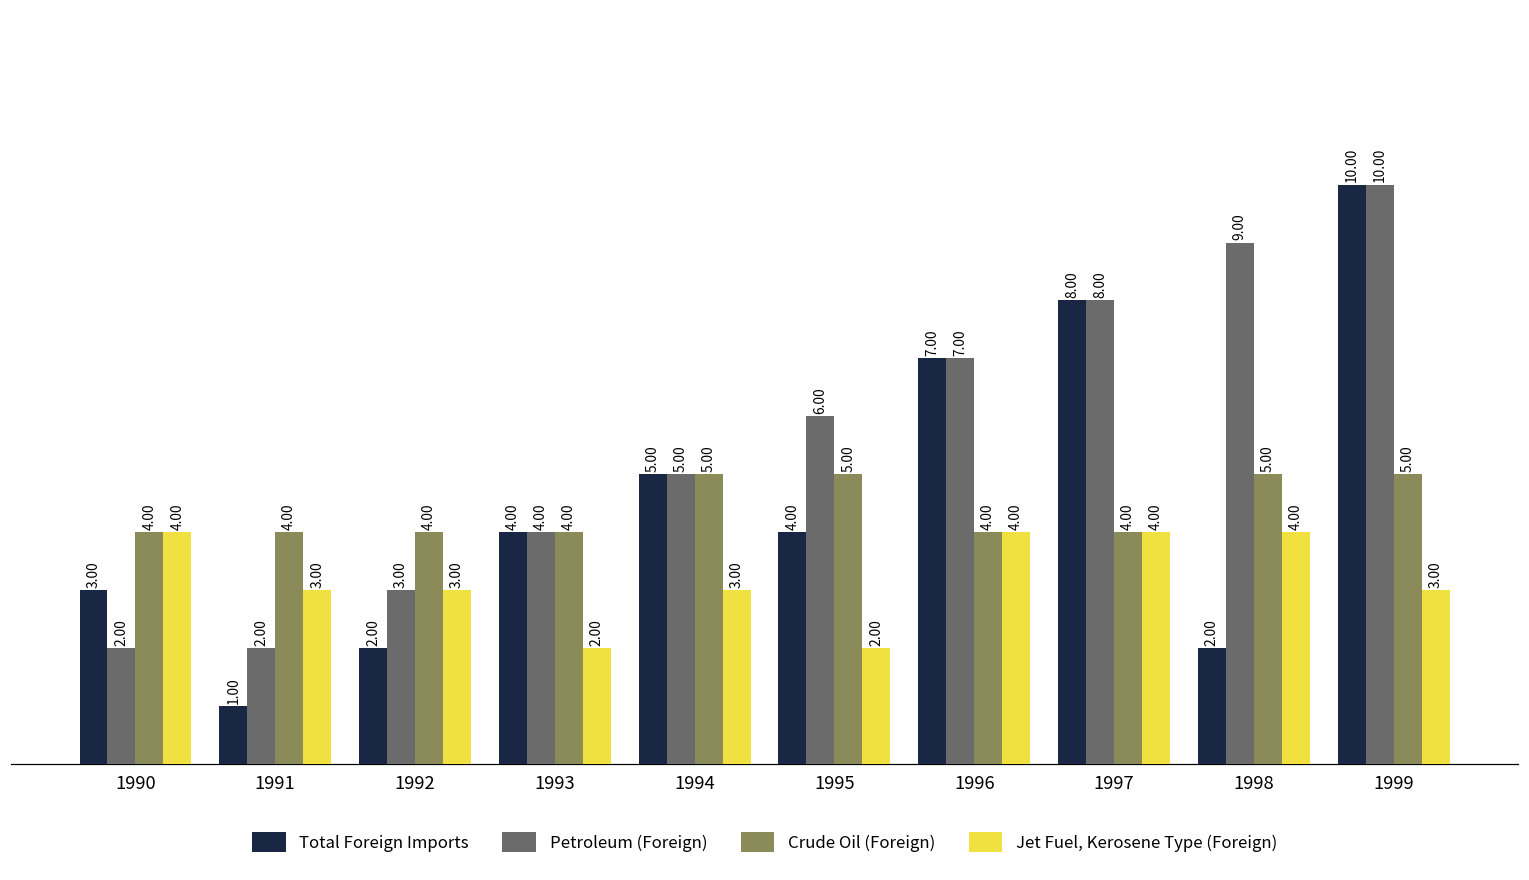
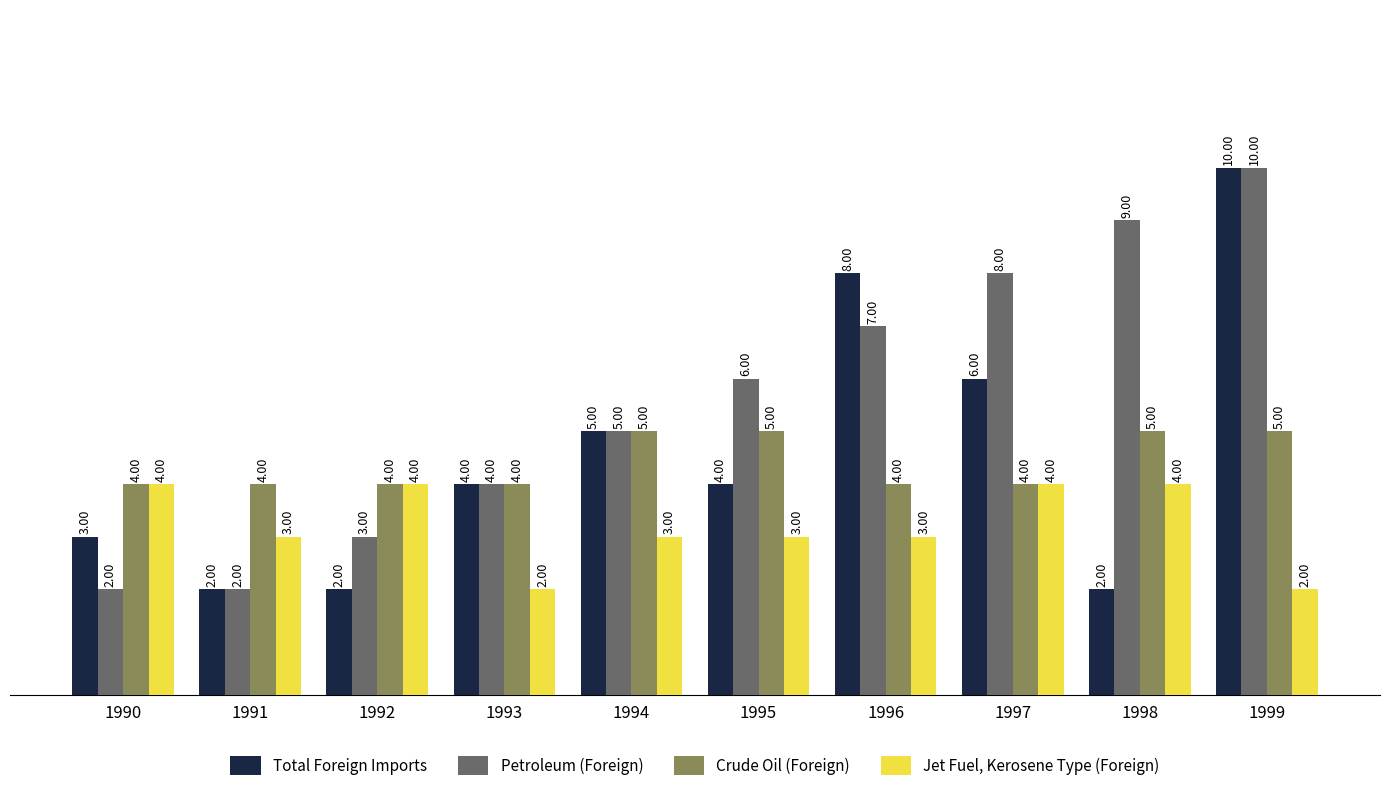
Total Foreign Imports, 1991: 1.00 -> 2.00
Jet Fuel, Kerosene Type (Foreign), 1992: 3.00 -> 4.00
Jet Fuel, Kerosene Type (Foreign), 1995: 2.00 -> 3.00
Total Foreign Imports, 1996: 7.00 -> 8.00
Jet Fuel, Kerosene Type (Foreign), 1996: 4.00 -> 3.00
Total Foreign Imports, 1997: 8.00 -> 6.00
Jet Fuel, Kerosene Type (Foreign), 1999: 3.00 -> 2.00
